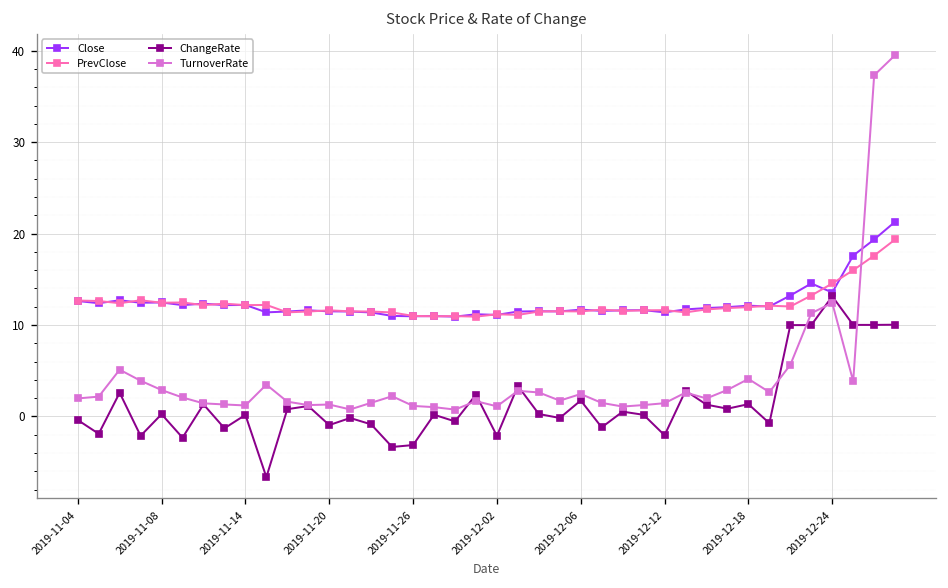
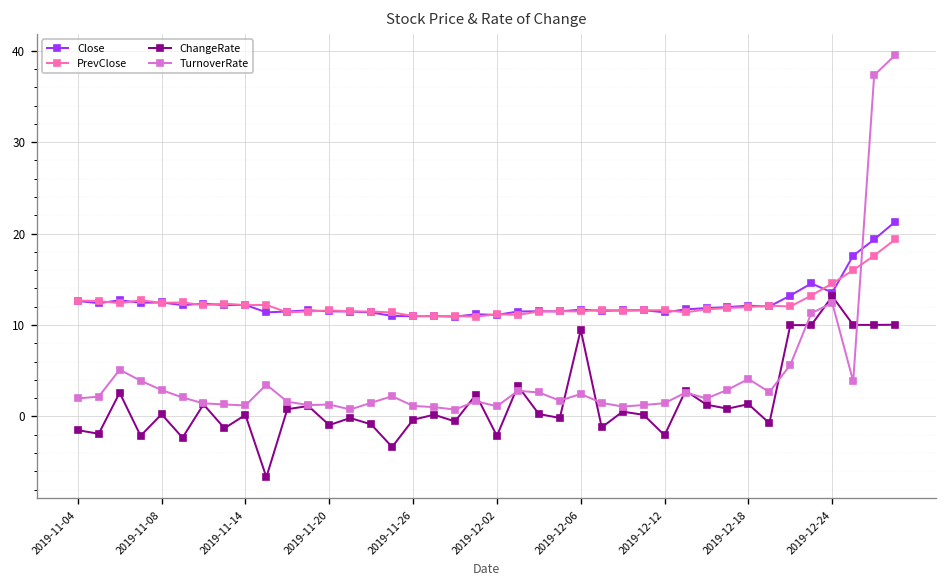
ChangeRate, 2019-11-04: 0 -> -2
ChangeRate, 2019-11-26: -3 -> 0
ChangeRate, 2019-12-06: 2 -> 9
